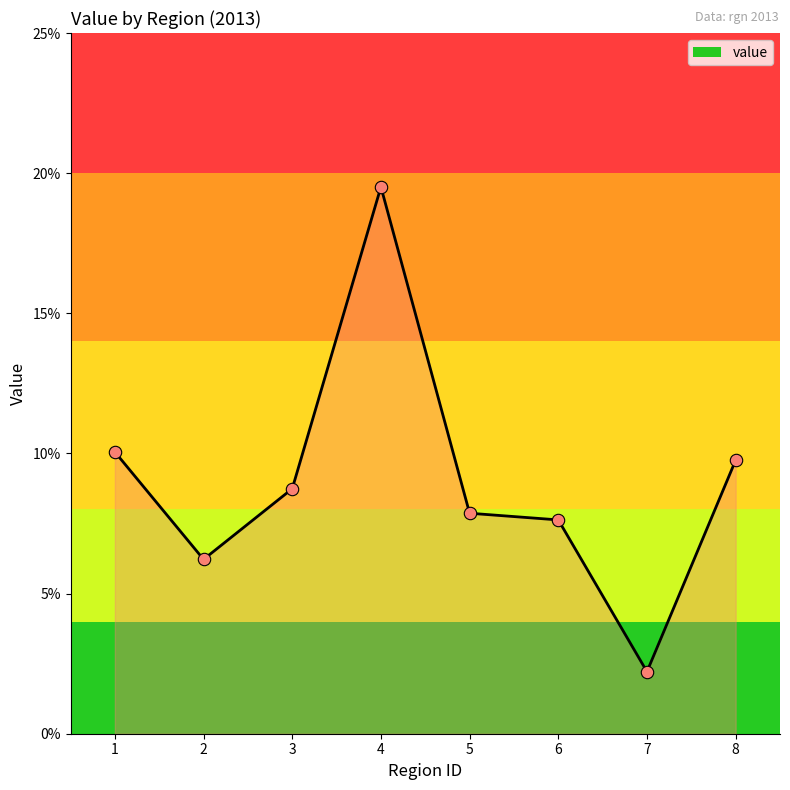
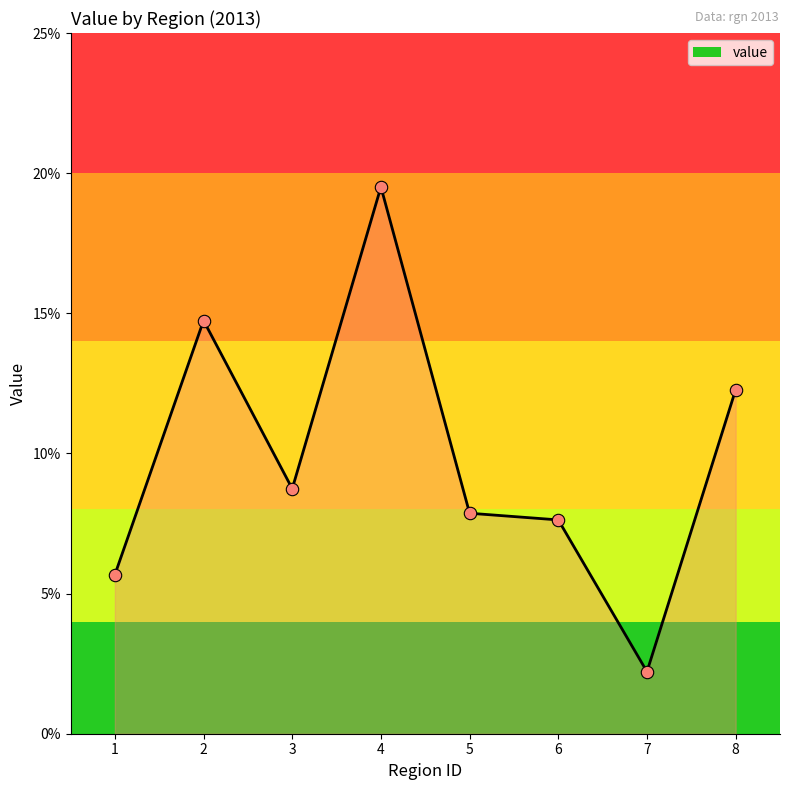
1: 10.1% -> 5.7%
2: 6.2% -> 14.7%
8: 9.8% -> 12.3%
